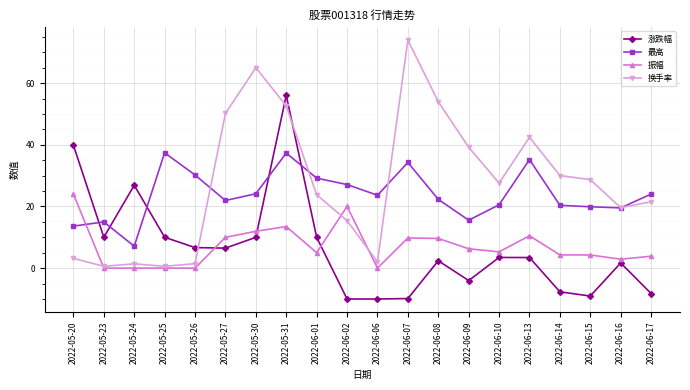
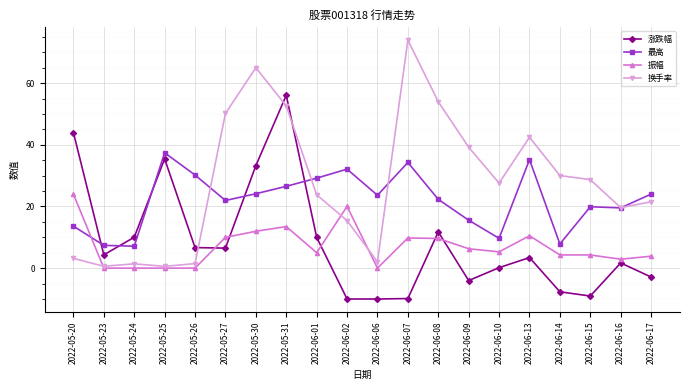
涨跌幅, 2022-05-20: 40 -> 44
涨跌幅, 2022-05-23: 10 -> 4
最高, 2022-05-23: 15 -> 7
涨跌幅, 2022-05-24: 27 -> 10
涨跌幅, 2022-05-25: 10 -> 35
涨跌幅, 2022-05-30: 10 -> 33
最高, 2022-05-31: 37 -> 27
最高, 2022-06-02: 27 -> 32
涨跌幅, 2022-06-08: 2 -> 12
涨跌幅, 2022-06-10: 3 -> 0
最高, 2022-06-10: 21 -> 10
最高, 2022-06-14: 20 -> 8
涨跌幅, 2022-06-17: -8 -> -3
